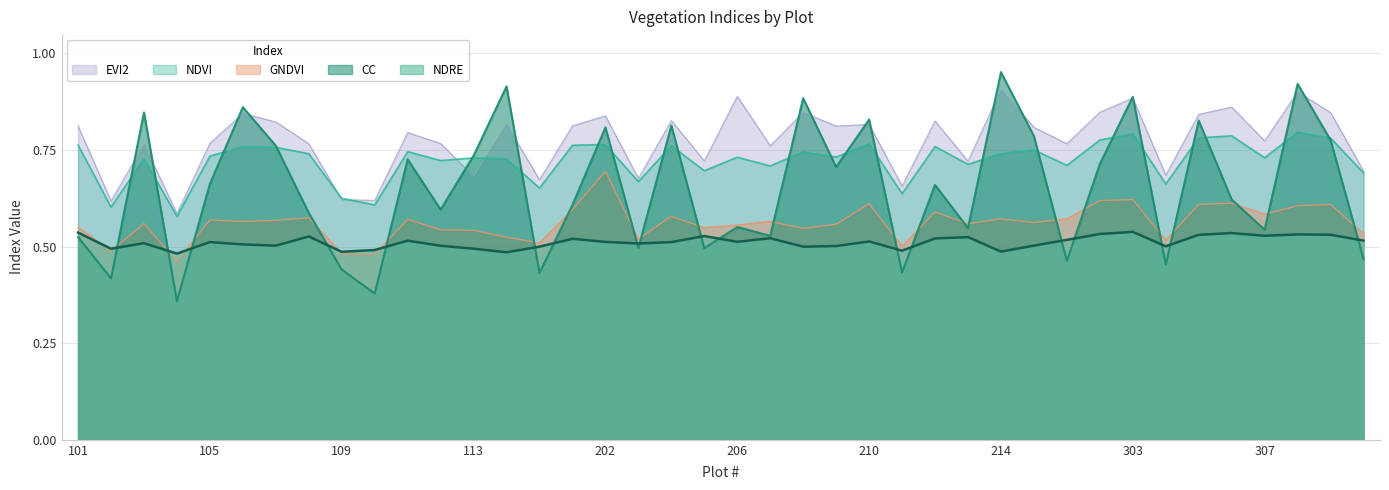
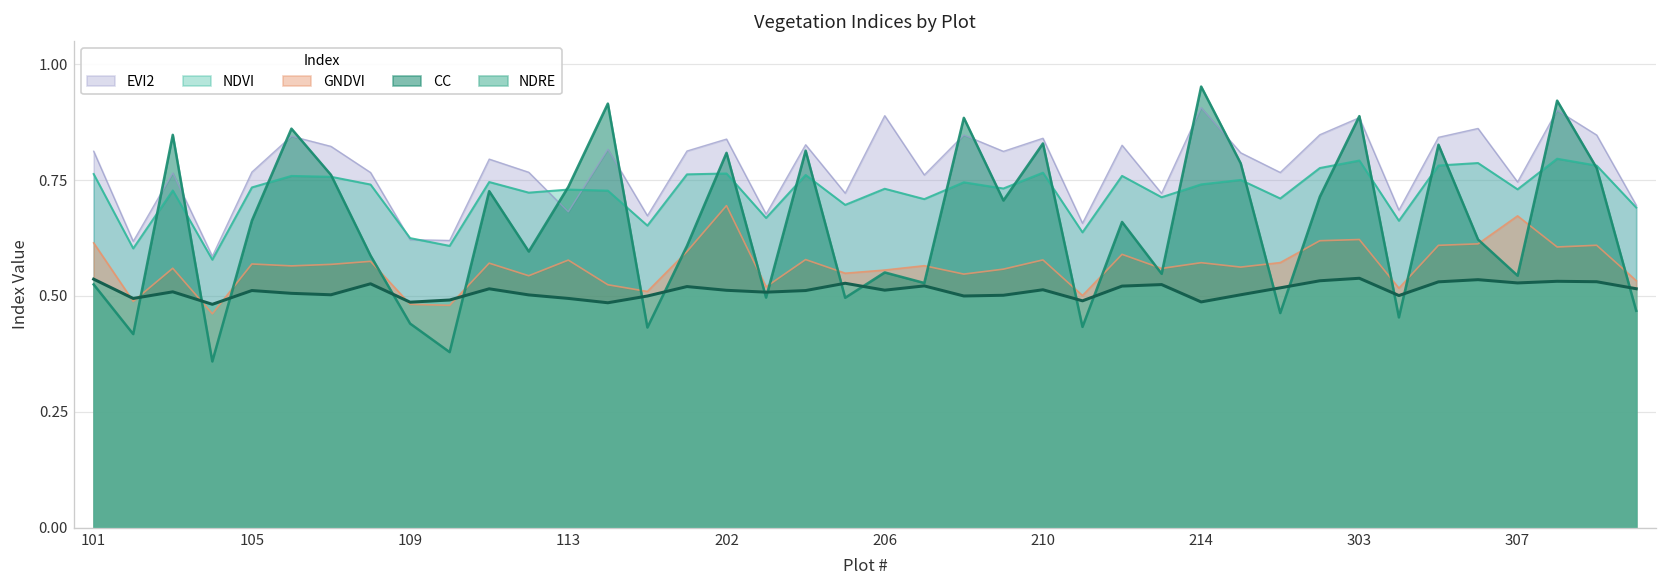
GNDVI, 101: 0.55 -> 0.61
GNDVI, 113: 0.54 -> 0.58
EVI2, 210: 0.82 -> 0.84
GNDVI, 210: 0.61 -> 0.58
EVI2, 307: 0.77 -> 0.75
GNDVI, 307: 0.58 -> 0.67
